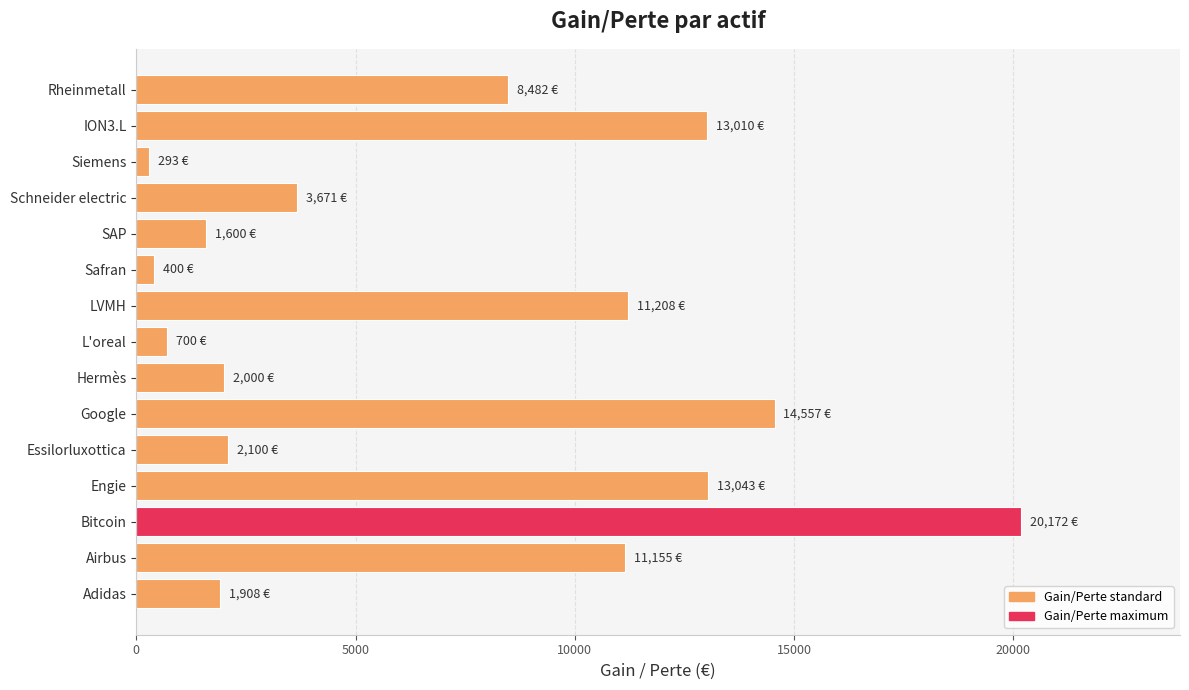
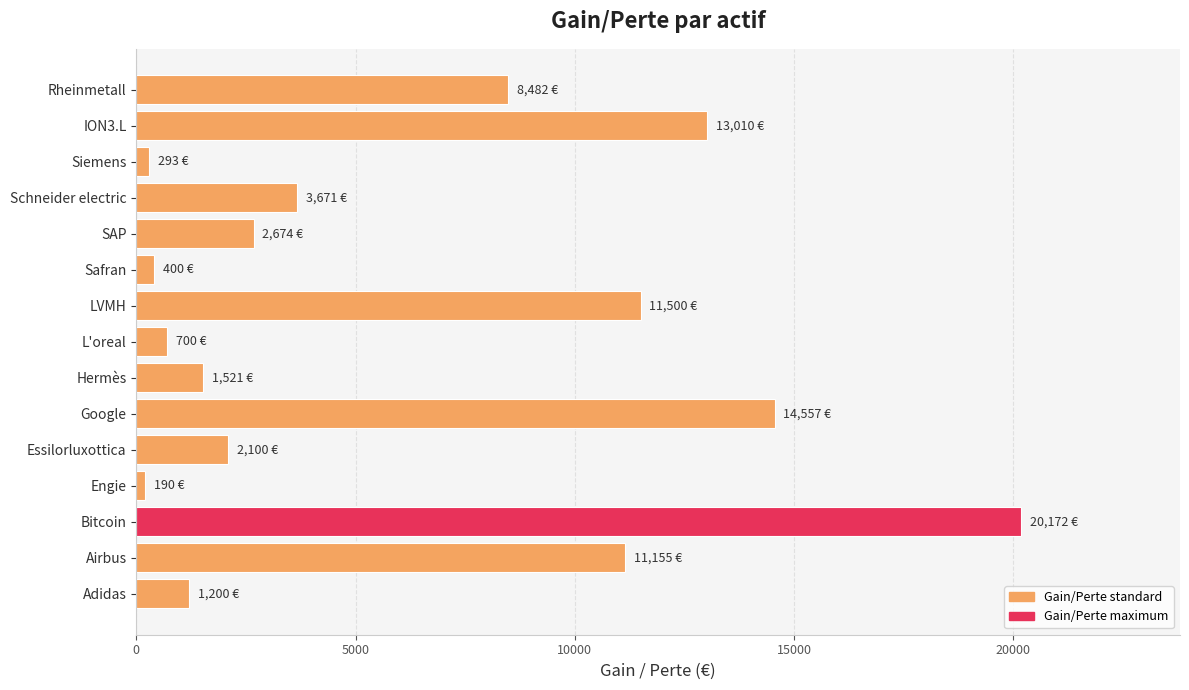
SAP: 1,600 -> 2,674
LVMH: 11,208 -> 11,500
Hermès: 2,000 -> 1,521
Engie: 13,043 -> 190
Adidas: 1,908 -> 1,200
